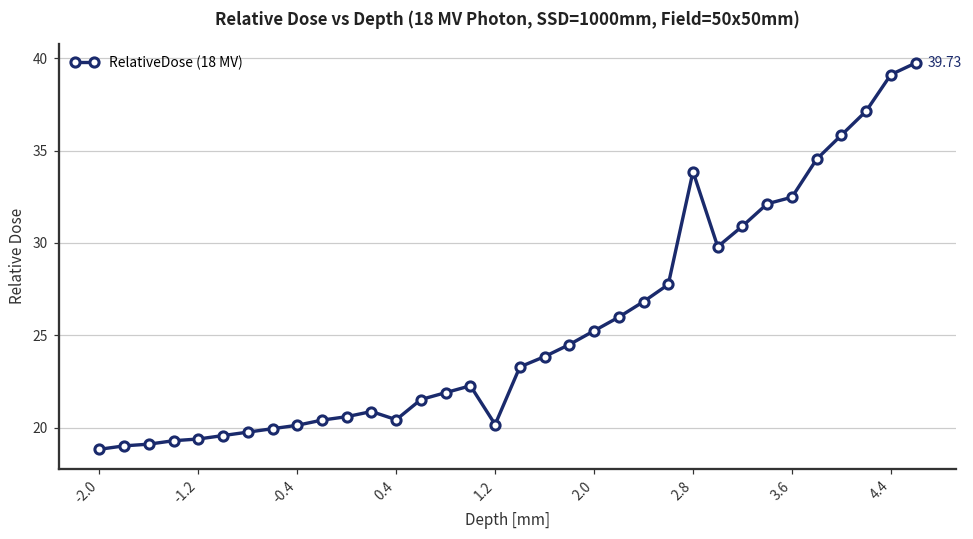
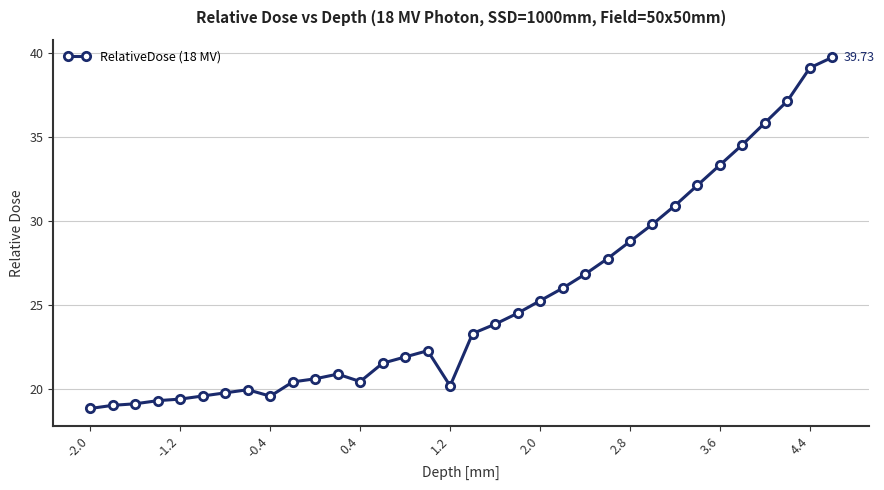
-0.4: 20.1 -> 19.6
2.8: 33.9 -> 28.8
3.6: 32.5 -> 33.3
